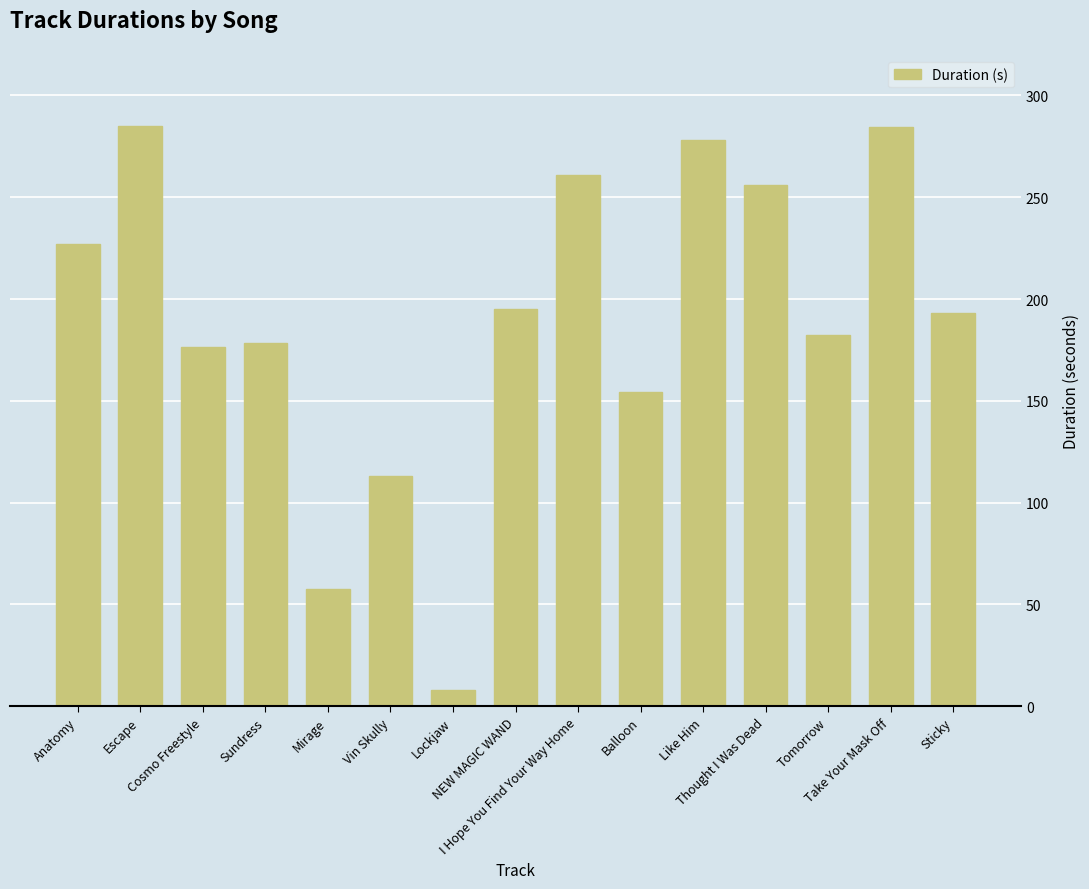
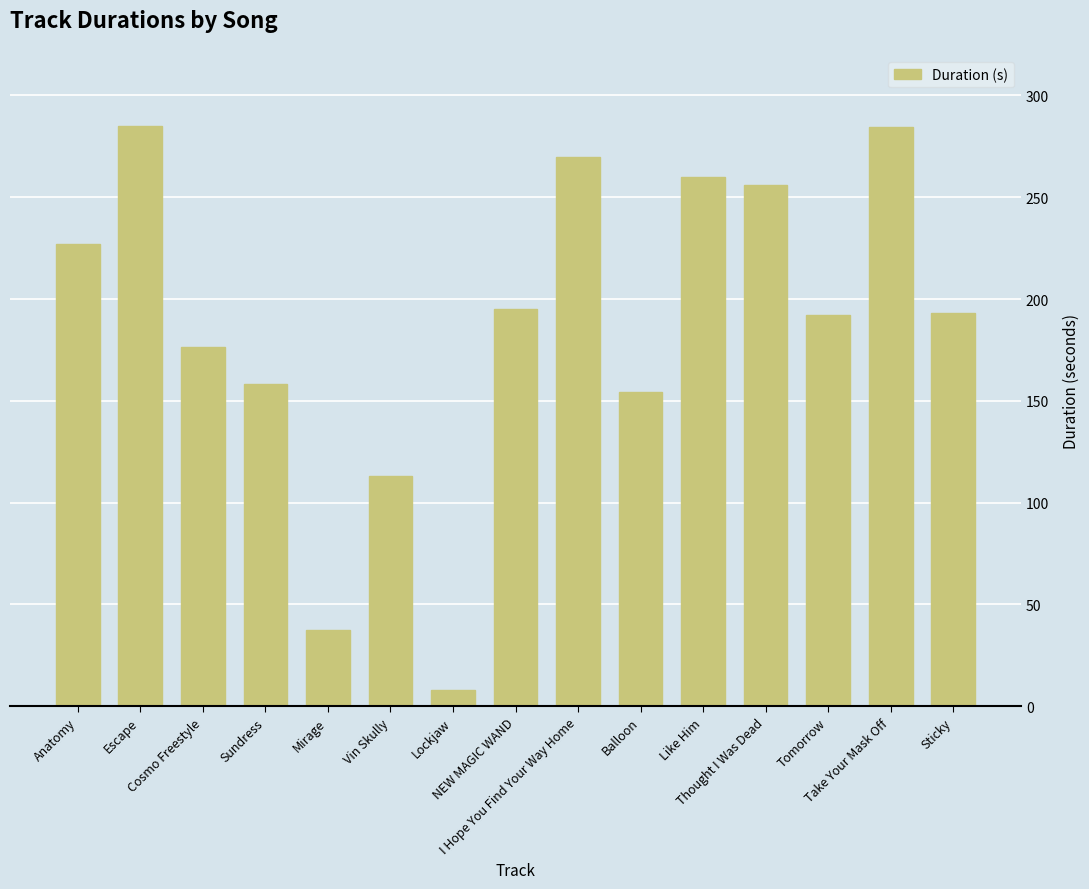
Sundress: 179 -> 158
Mirage: 57 -> 38
I Hope You Find Your Way Home: 261 -> 270
Like Him: 278 -> 260
Tomorrow: 182 -> 192
